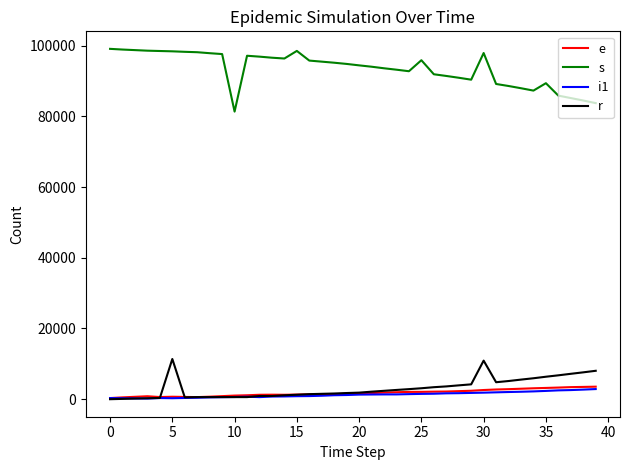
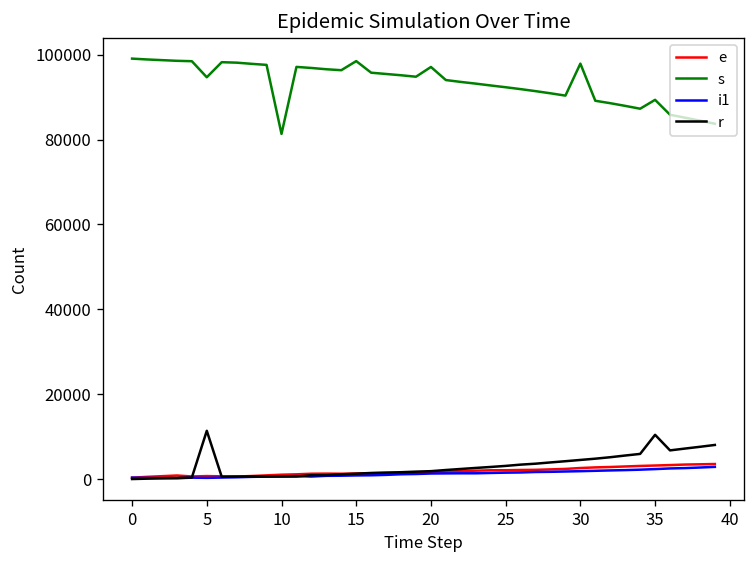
s, 5: 98000 -> 95000
s, 20: 94000 -> 97000
s, 25: 96000 -> 92000
r, 30: 11000 -> 5000
r, 35: 6000 -> 10000
